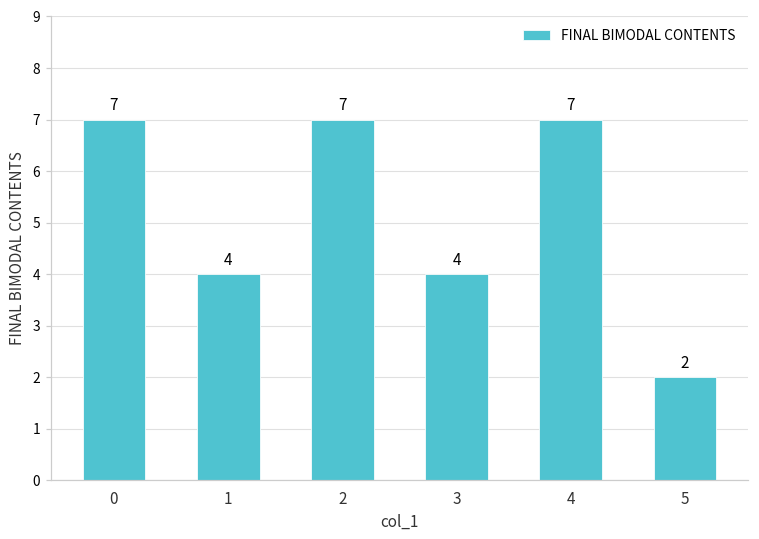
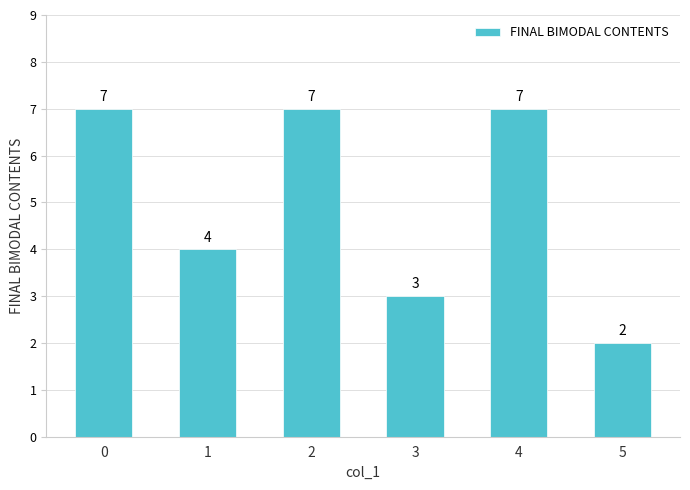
3: 4 -> 3
